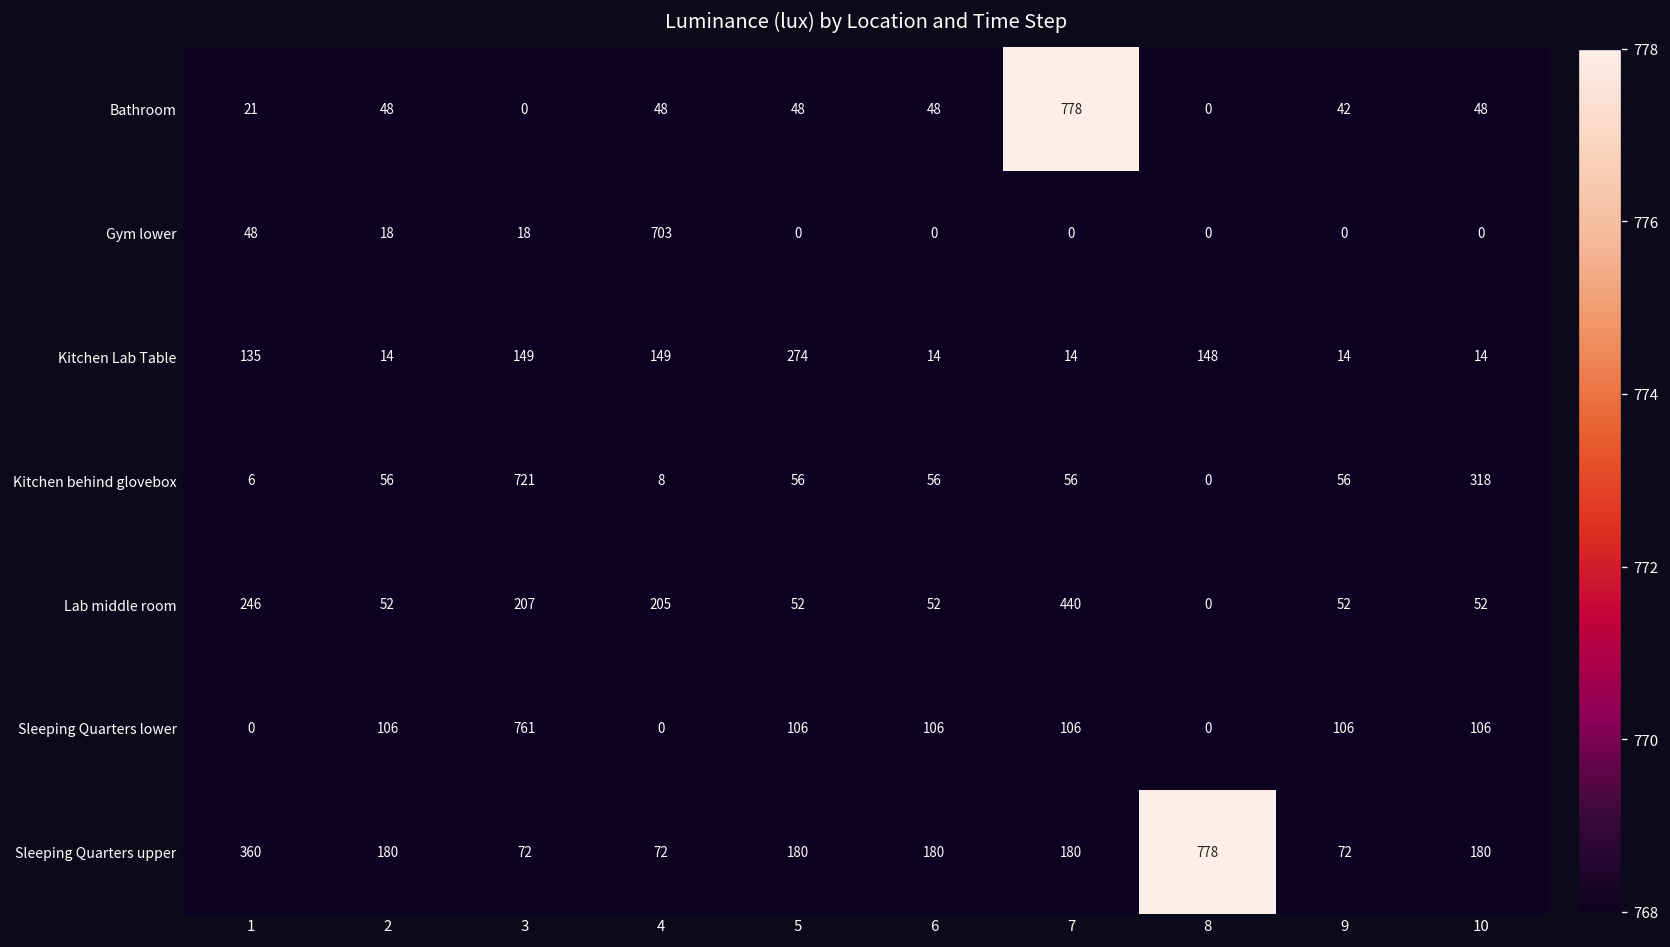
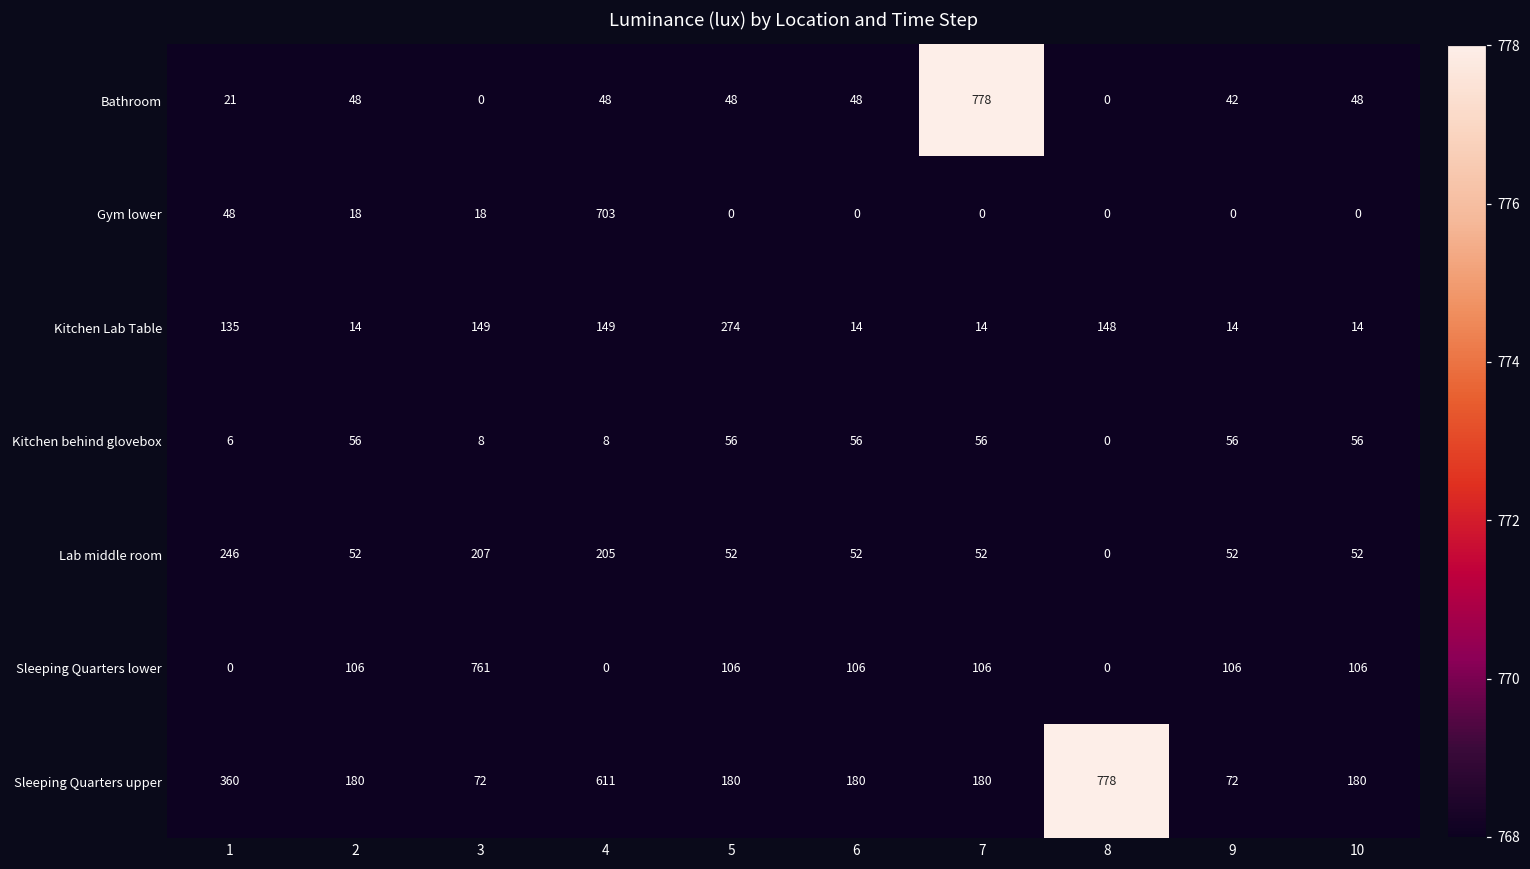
Kitchen behind glovebox, 3: 721 -> 8
Kitchen behind glovebox, 10: 318 -> 56
Lab middle room, 7: 440 -> 52
Sleeping Quarters upper, 4: 72 -> 611
